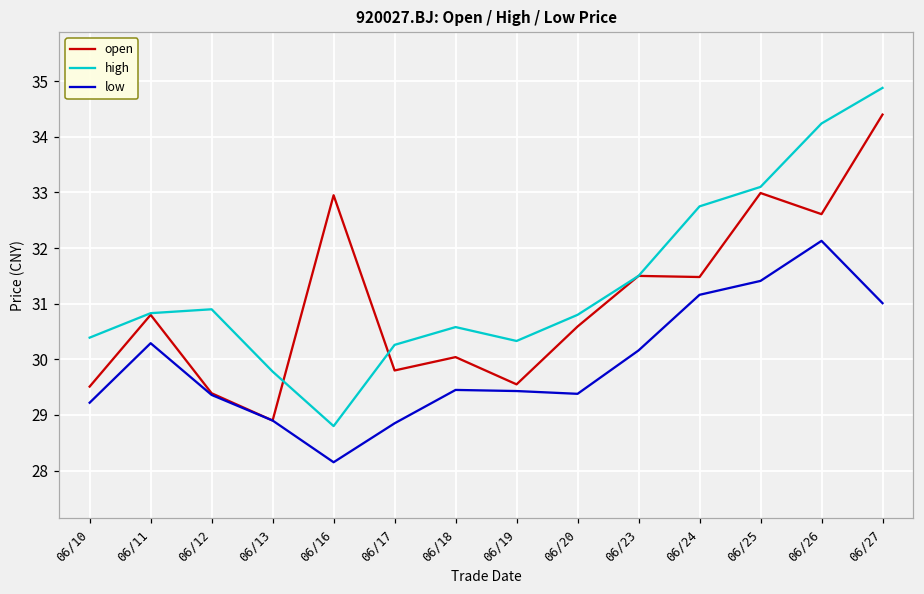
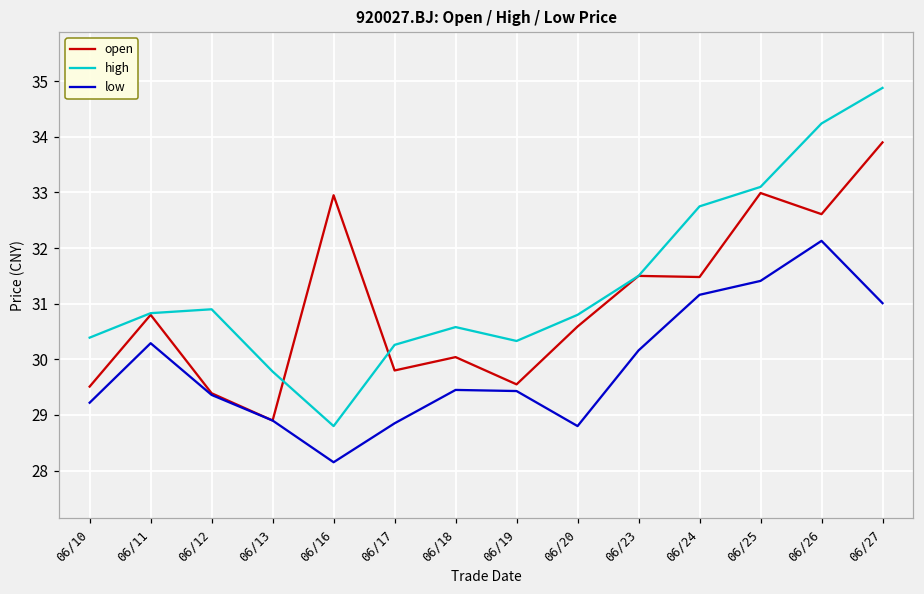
low, 06/20: 29.4 -> 28.8
open, 06/27: 34.4 -> 33.9
